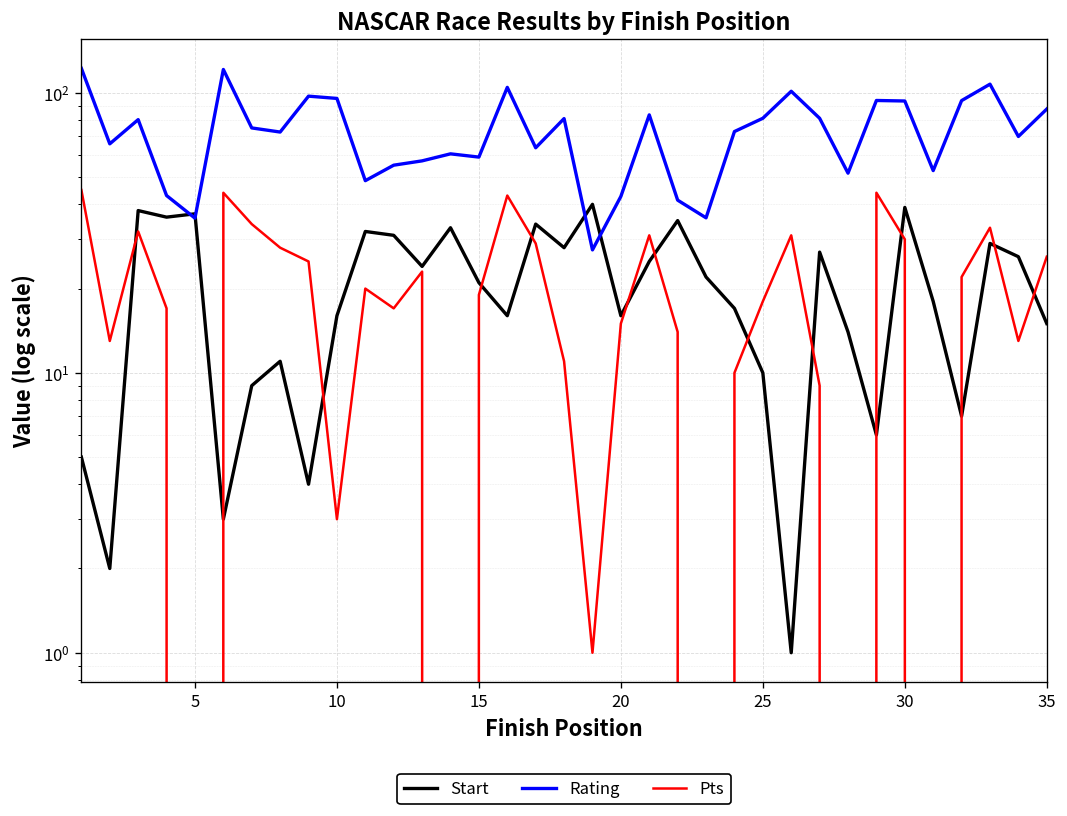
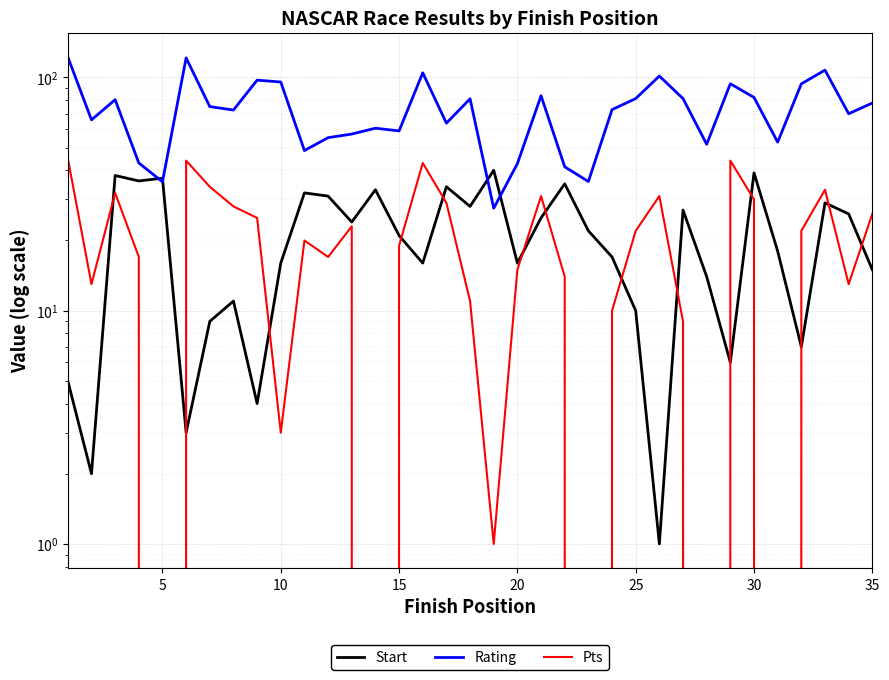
Pts, 25: 18 -> 22
Rating, 30: 94 -> 82
Rating, 35: 88 -> 78
